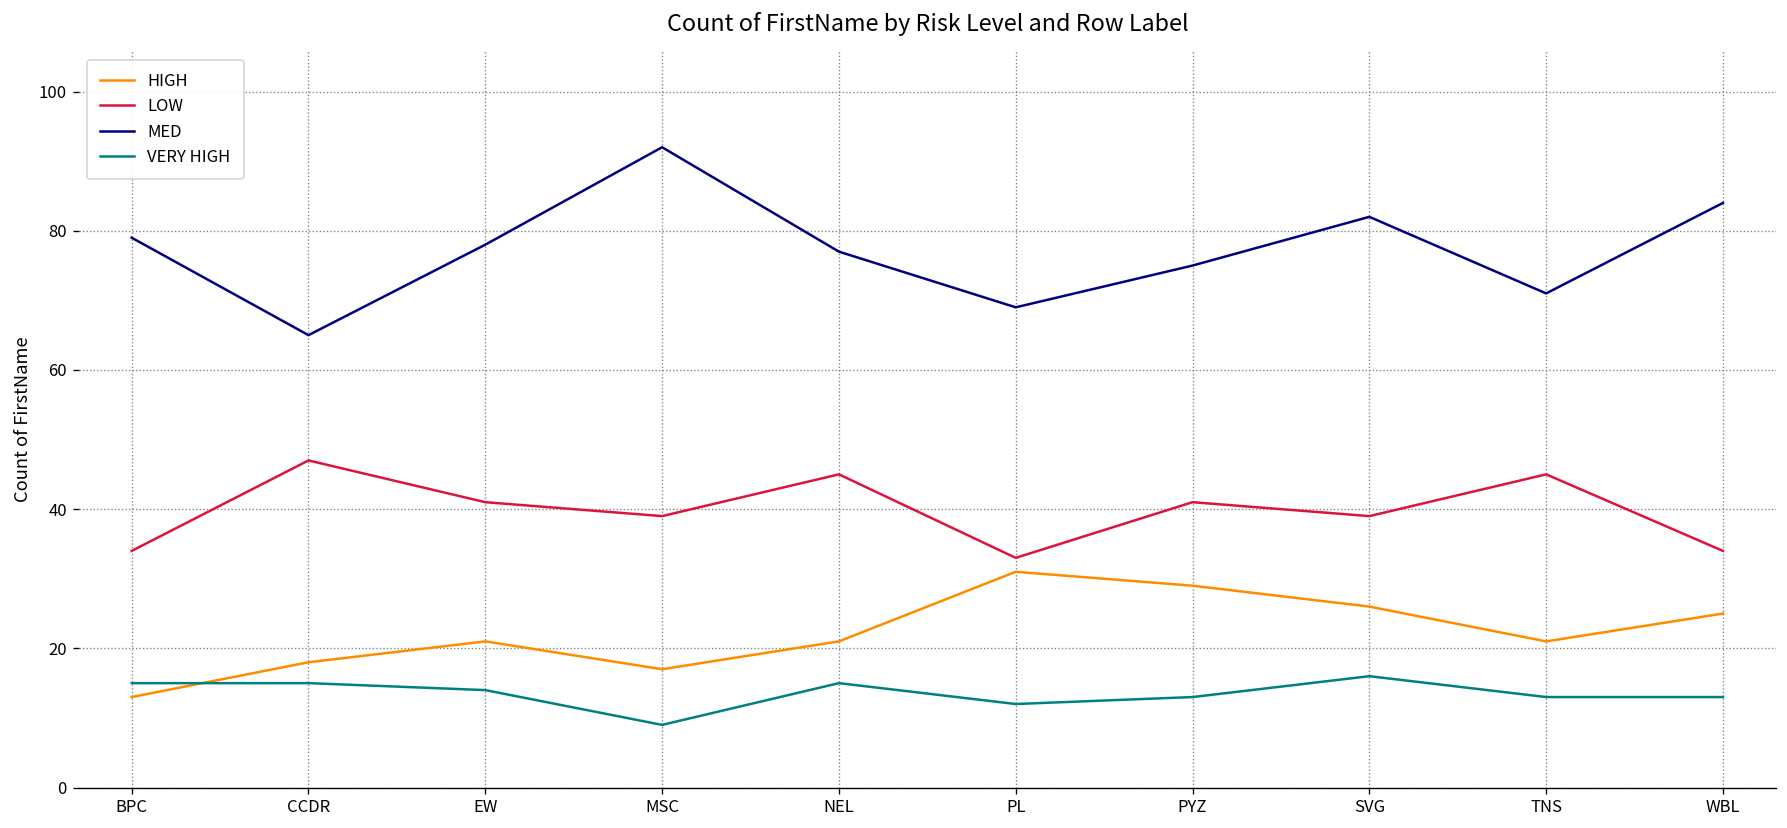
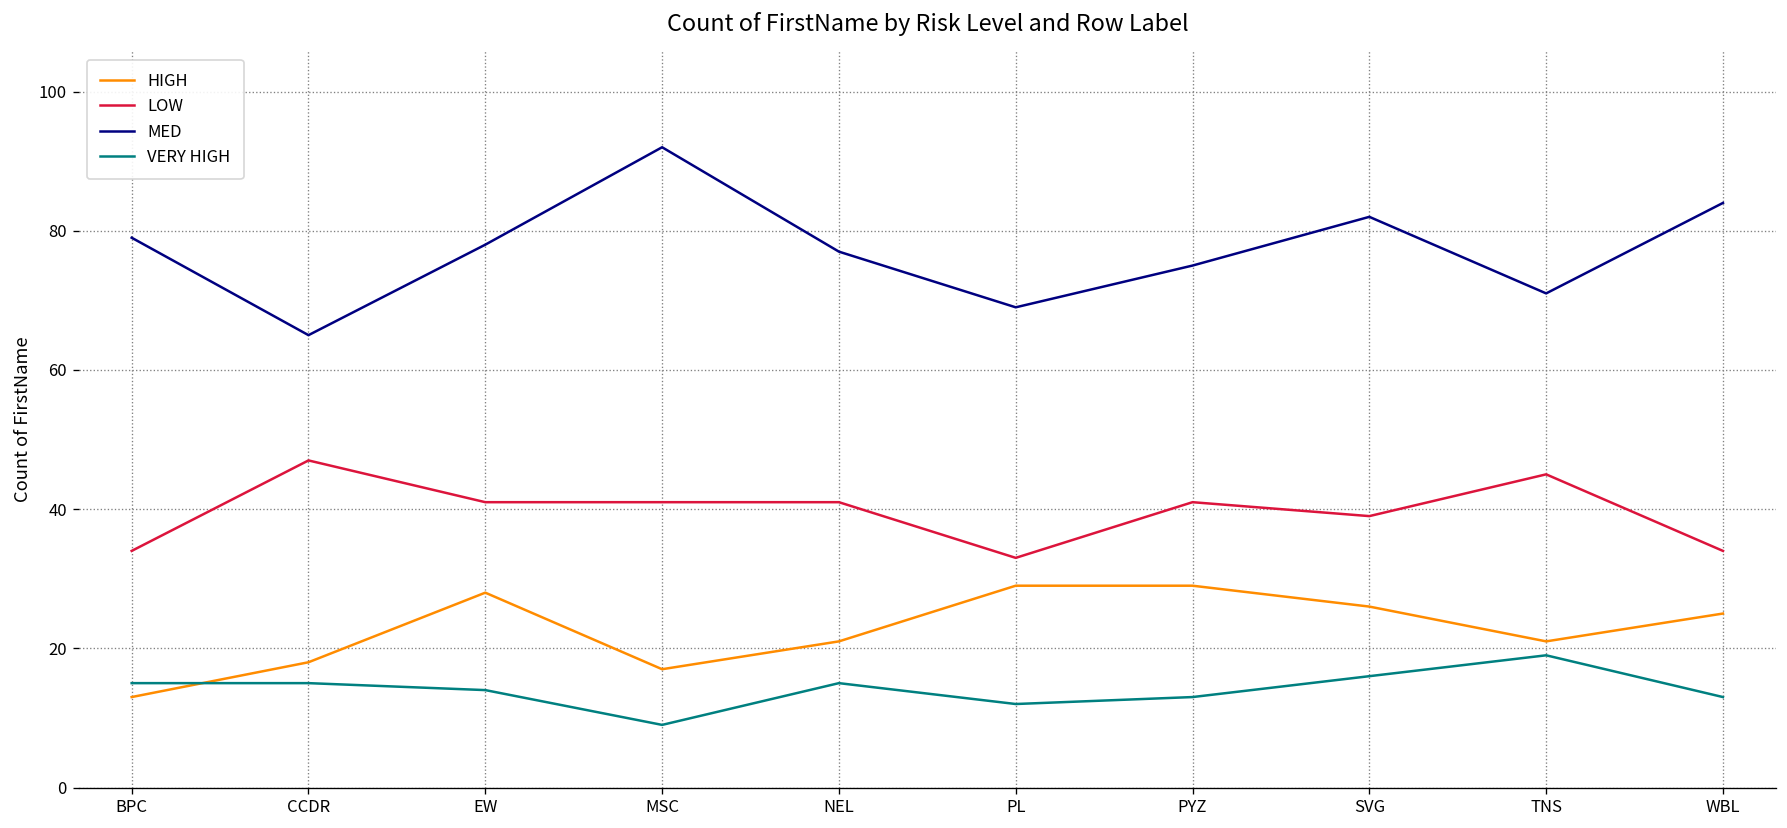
HIGH, EW: 21 -> 28
LOW, MSC: 39 -> 41
LOW, NEL: 45 -> 41
HIGH, PL: 31 -> 29
VERY HIGH, TNS: 13 -> 19
